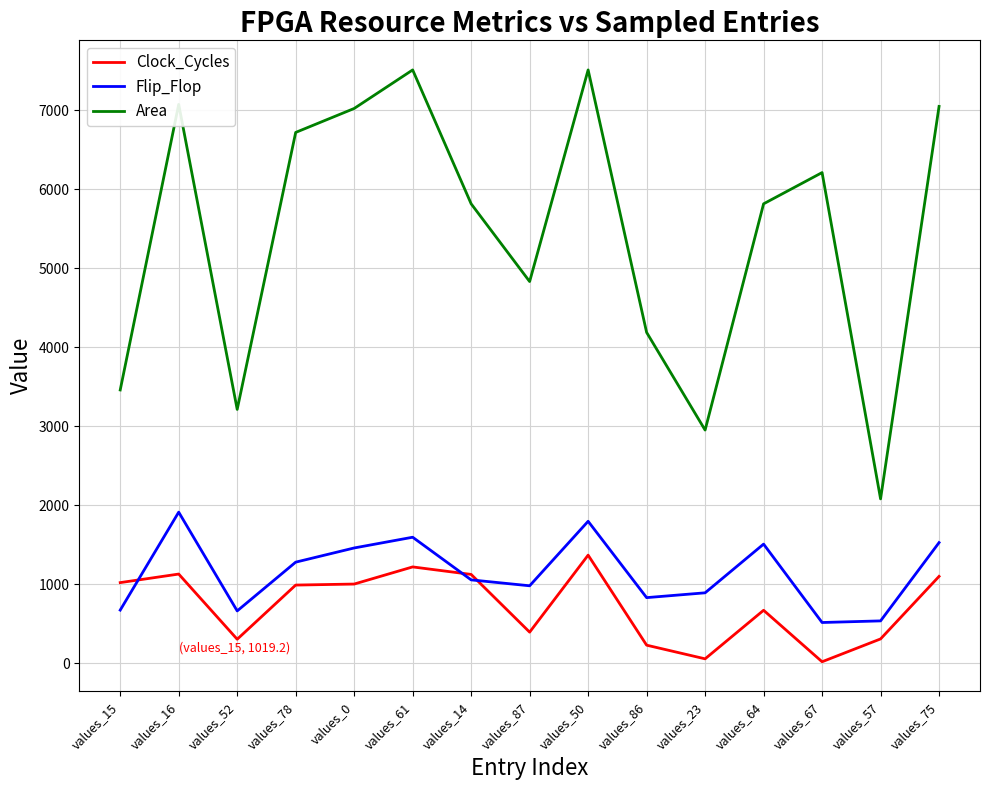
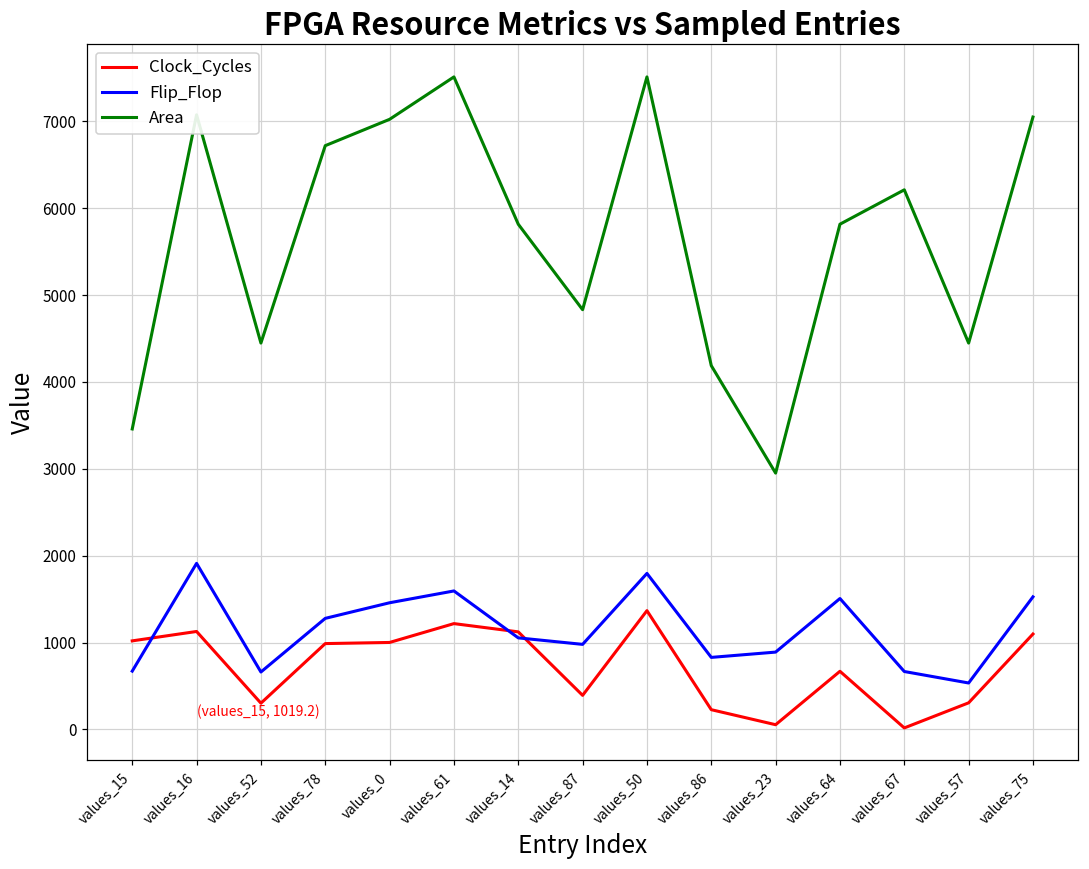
Area, values_52: 3200 -> 4400
Flip_Flop, values_67: 500 -> 700
Area, values_57: 2100 -> 4400
